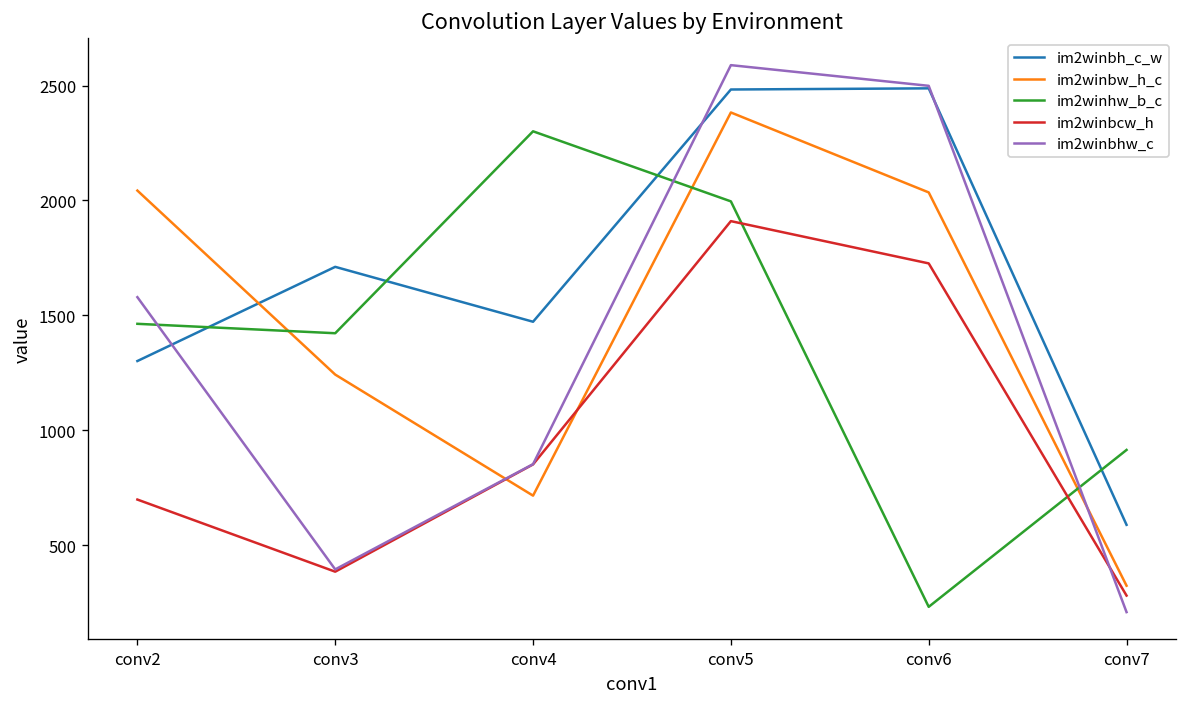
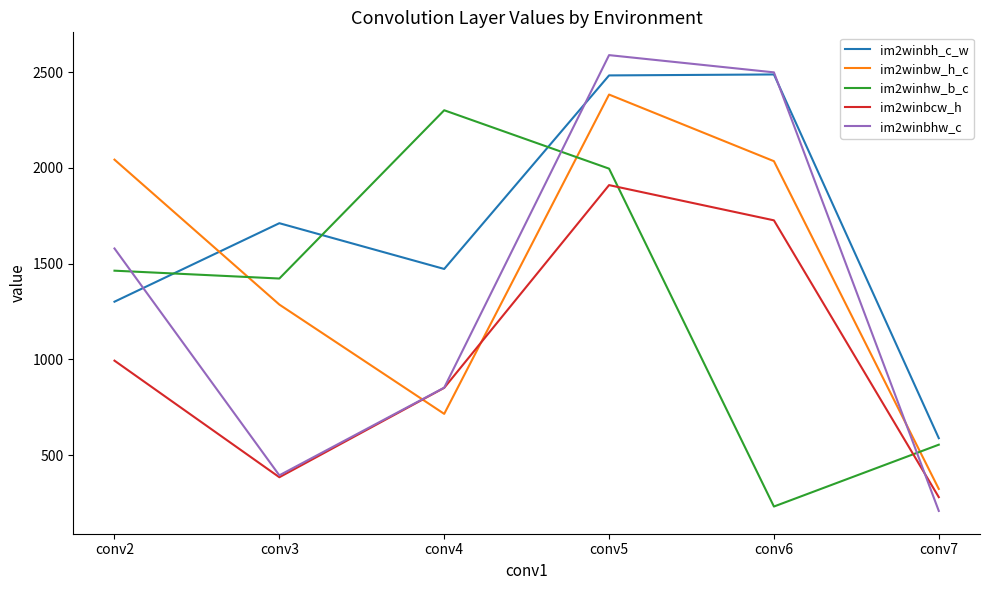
im2winbcw_h, conv2: 700 -> 990
im2winbw_h_c, conv3: 1240 -> 1290
im2winhw_b_c, conv7: 910 -> 550
